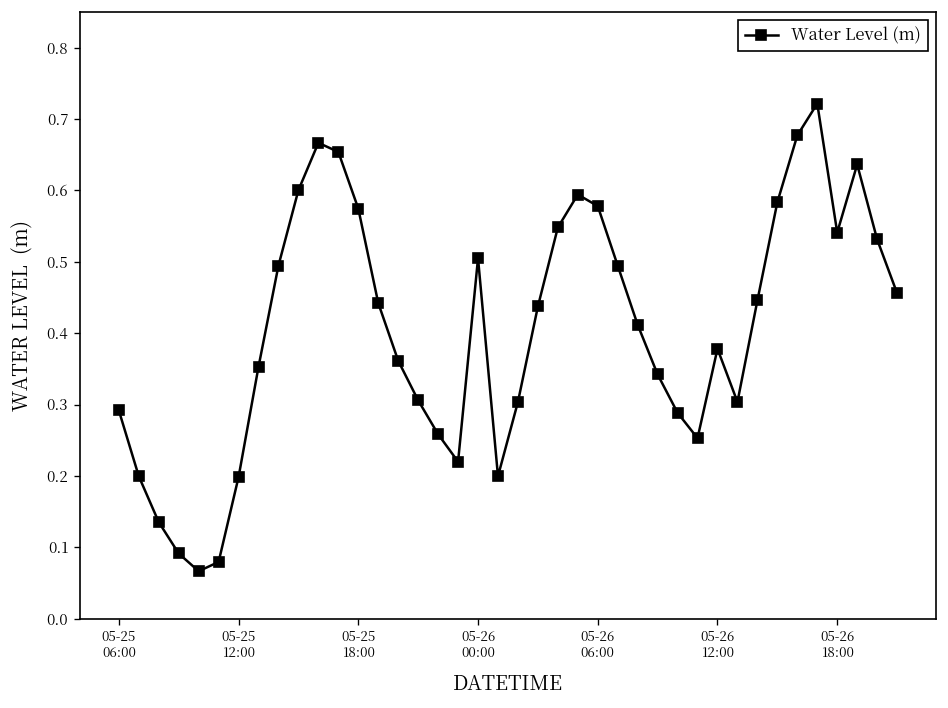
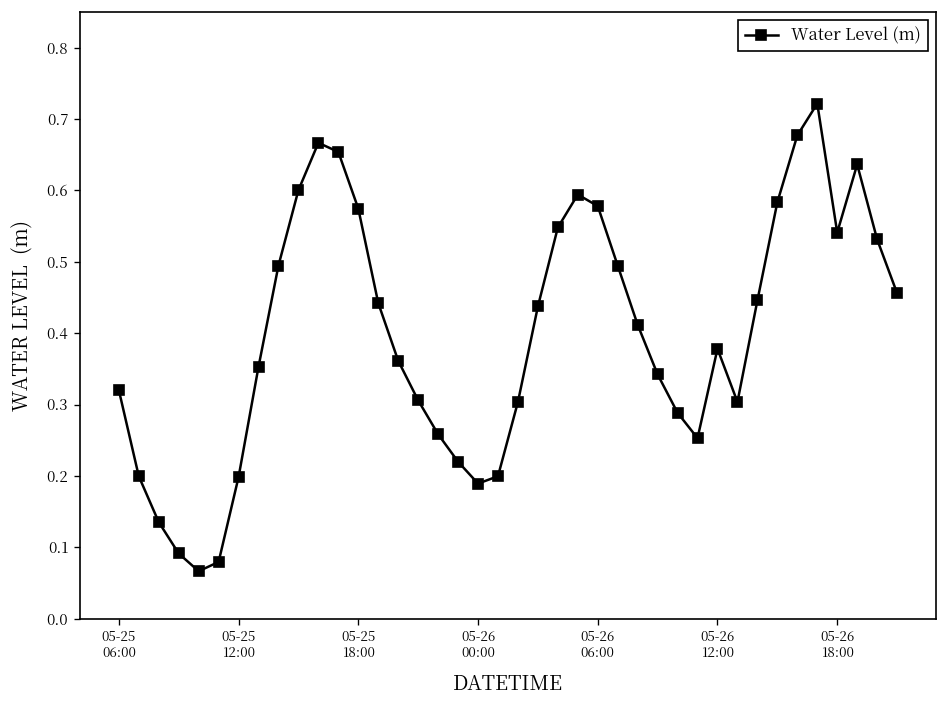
05-25 06:00: 0.29 -> 0.32
05-26 00:00: 0.50 -> 0.19
